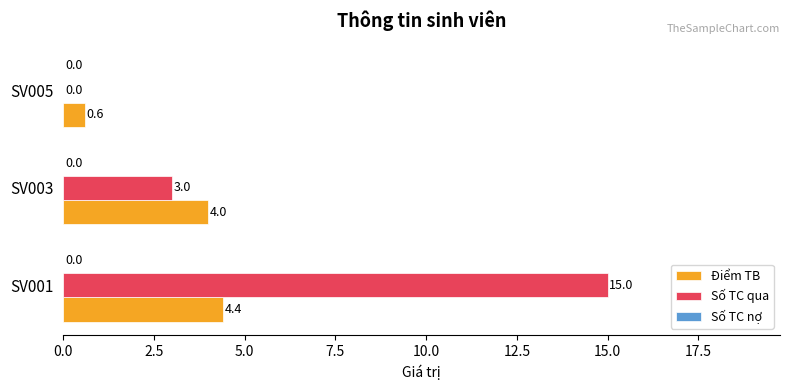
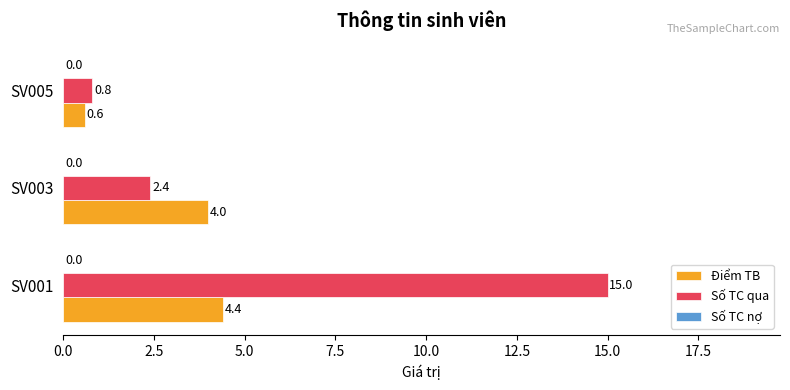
Số TC qua, SV005: 0.0 -> 0.8
Số TC qua, SV003: 3.0 -> 2.4
